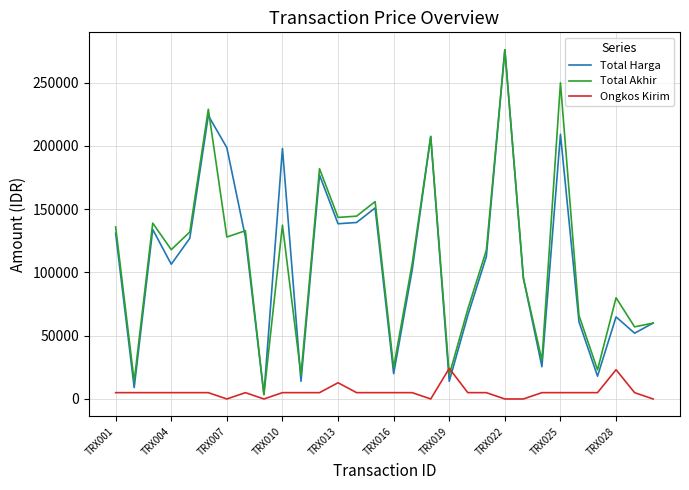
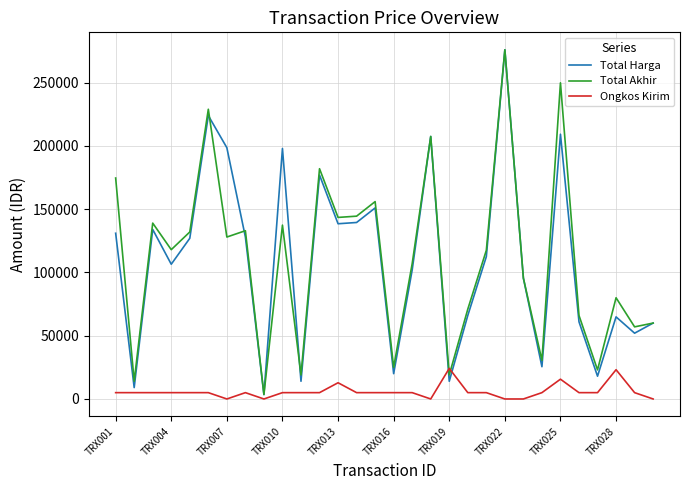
Total Akhir, TRX001: 136000 -> 175000
Ongkos Kirim, TRX025: 5000 -> 16000
